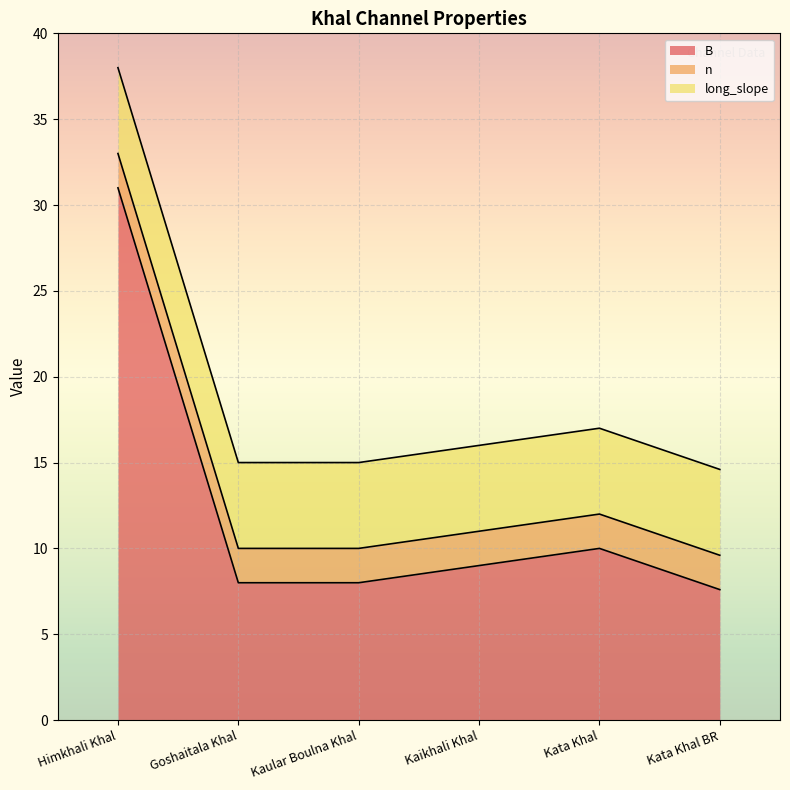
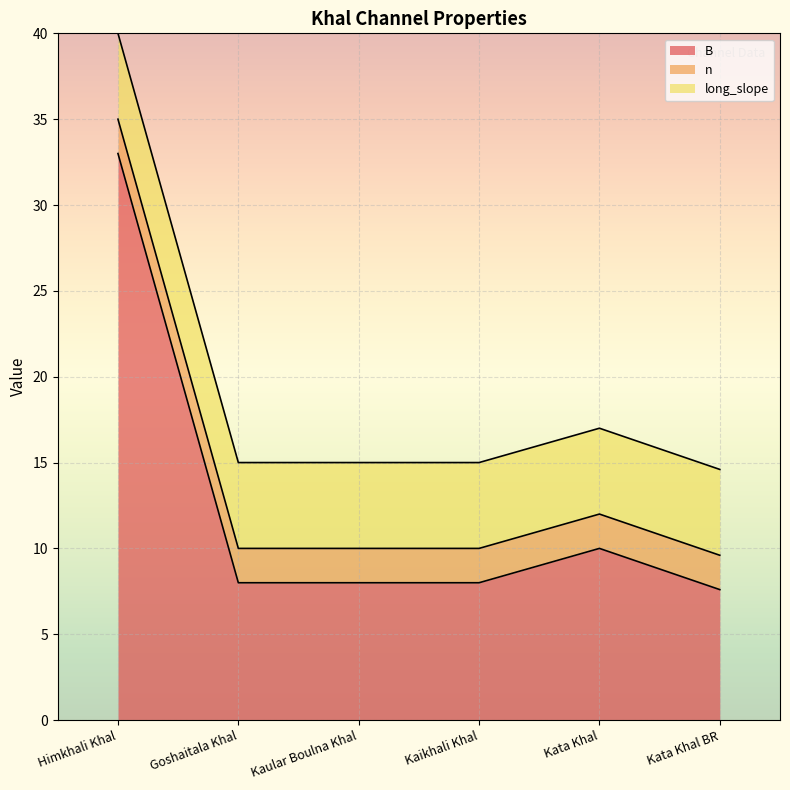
B, Himkhali Khal: 31 -> 33
B, Kaikhali Khal: 9 -> 8
